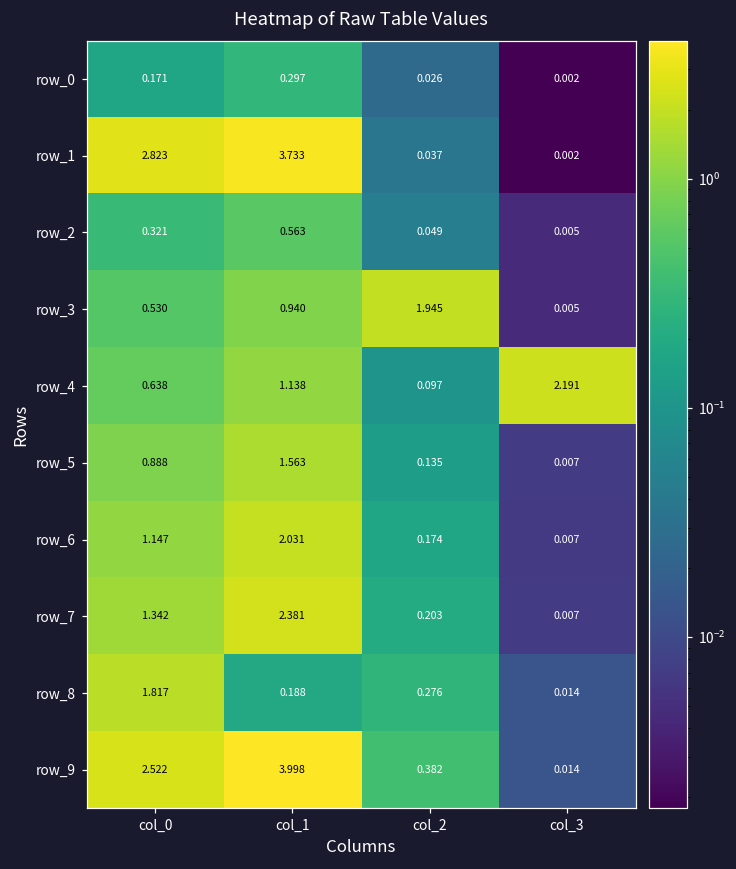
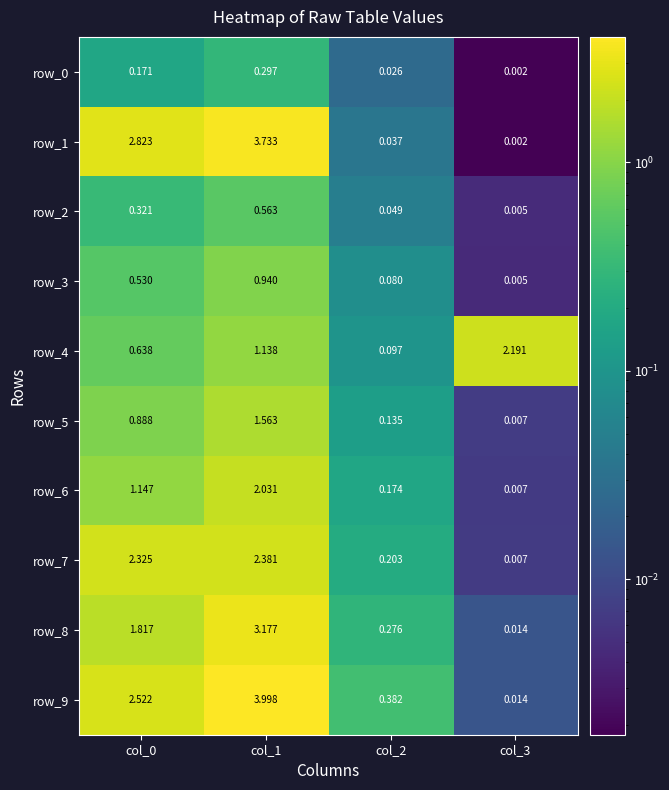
row_3, col_2: 1.945 -> 0.080
row_7, col_0: 1.342 -> 2.325
row_8, col_1: 0.188 -> 3.177
